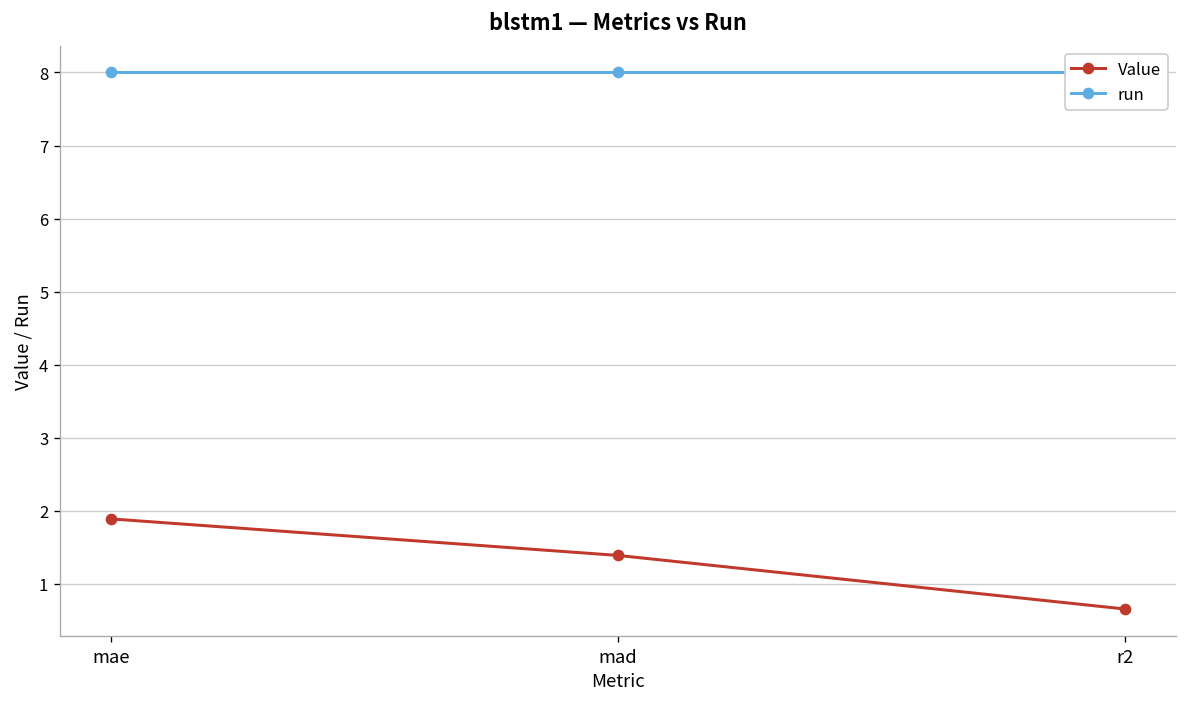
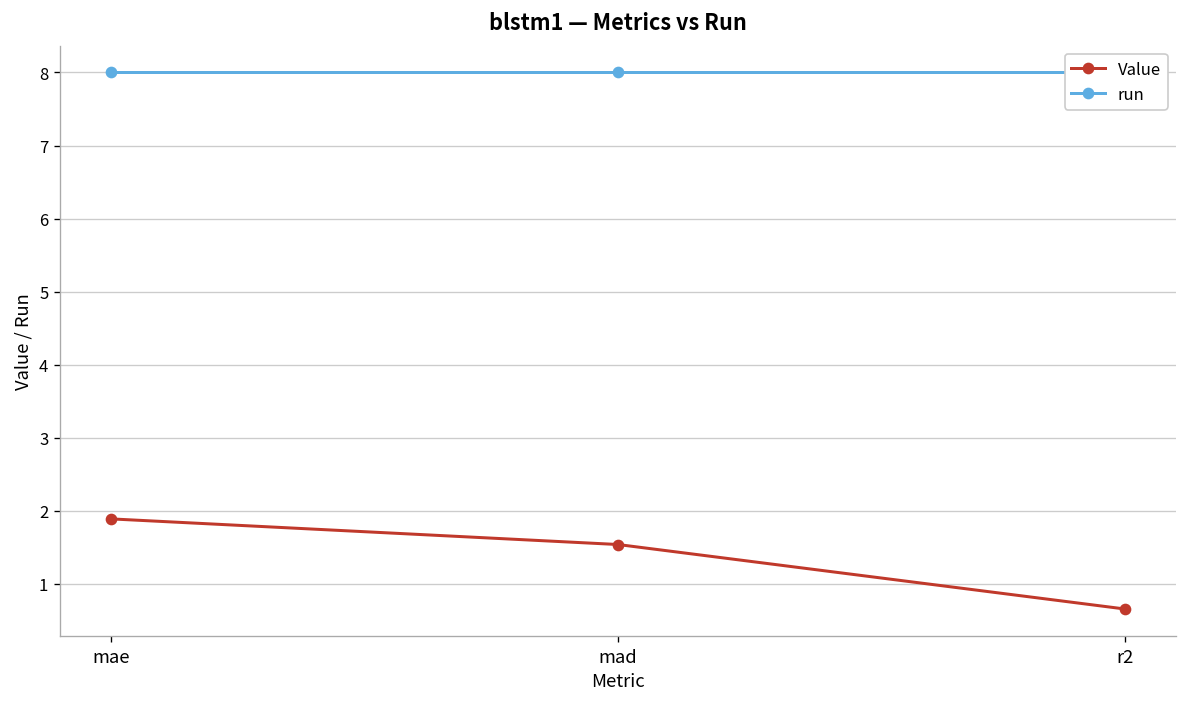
Value, mad: 1.4 -> 1.5
